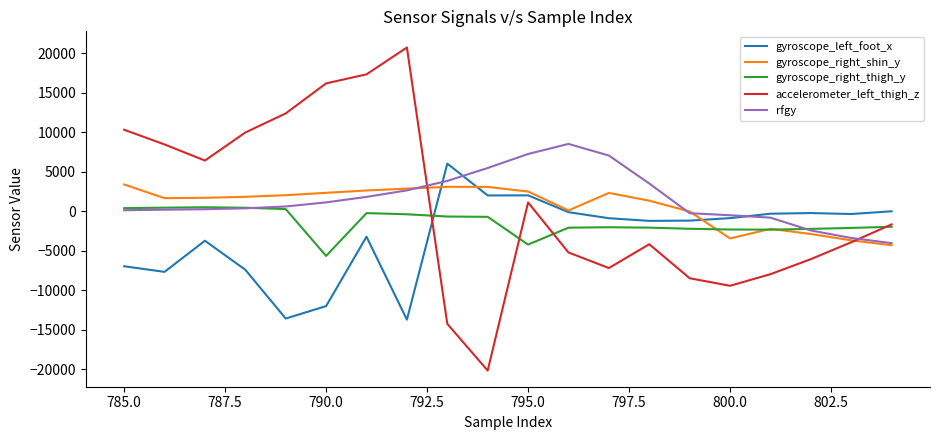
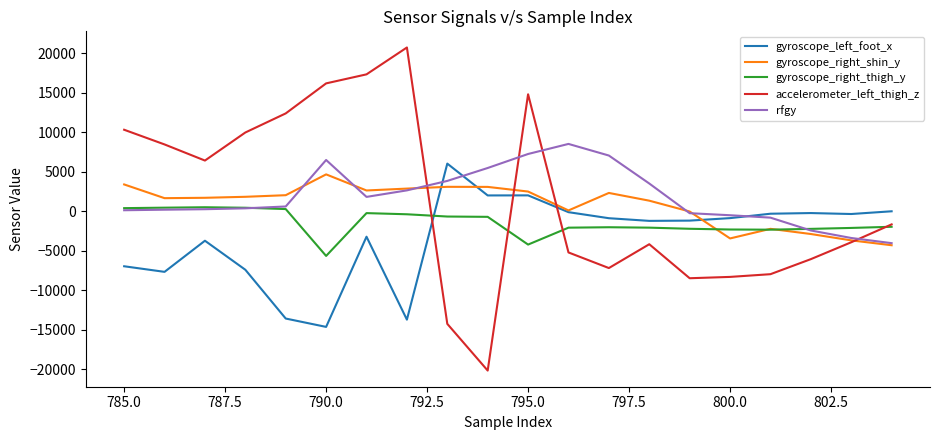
gyroscope_left_foot_x, 790.0: -12000 -> -15000
gyroscope_right_shin_y, 790.0: 2000 -> 5000
rfgy, 790.0: 1000 -> 7000
accelerometer_left_thigh_z, 795.0: 1000 -> 15000
accelerometer_left_thigh_z, 800.0: -9000 -> -8000
